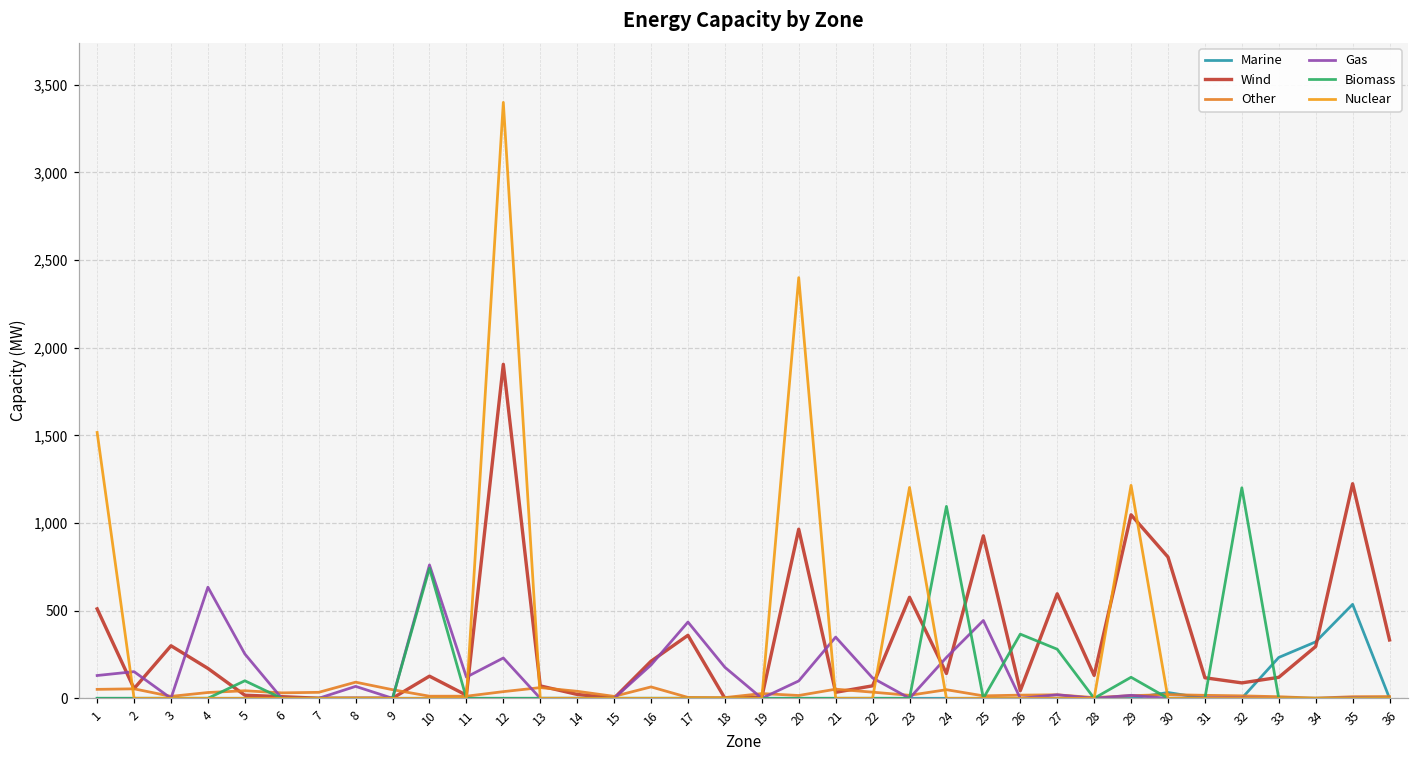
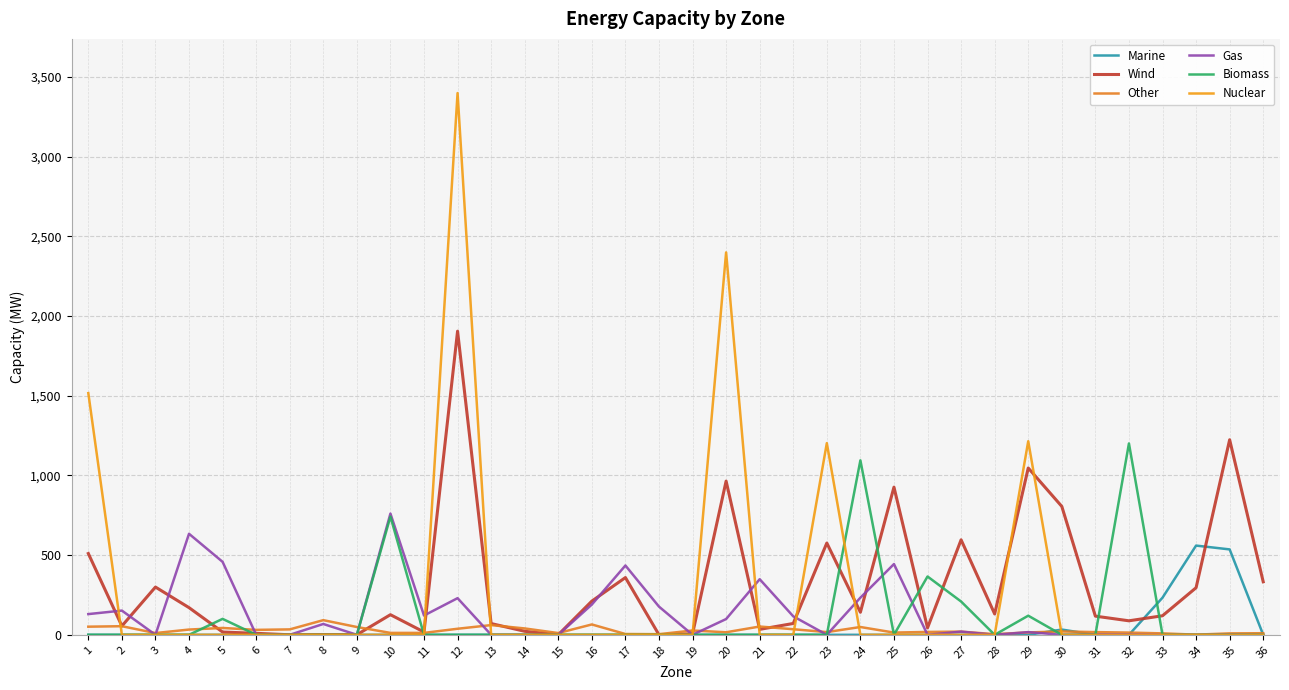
Gas, 5: 250 -> 460
Biomass, 27: 280 -> 210
Marine, 34: 320 -> 560
